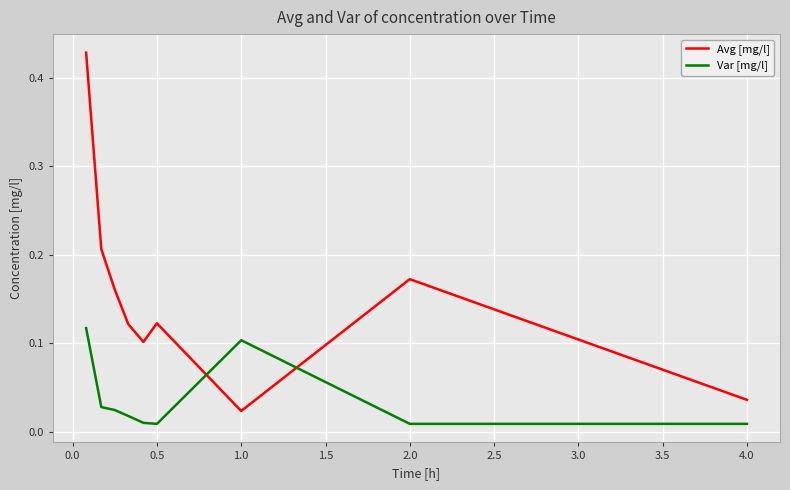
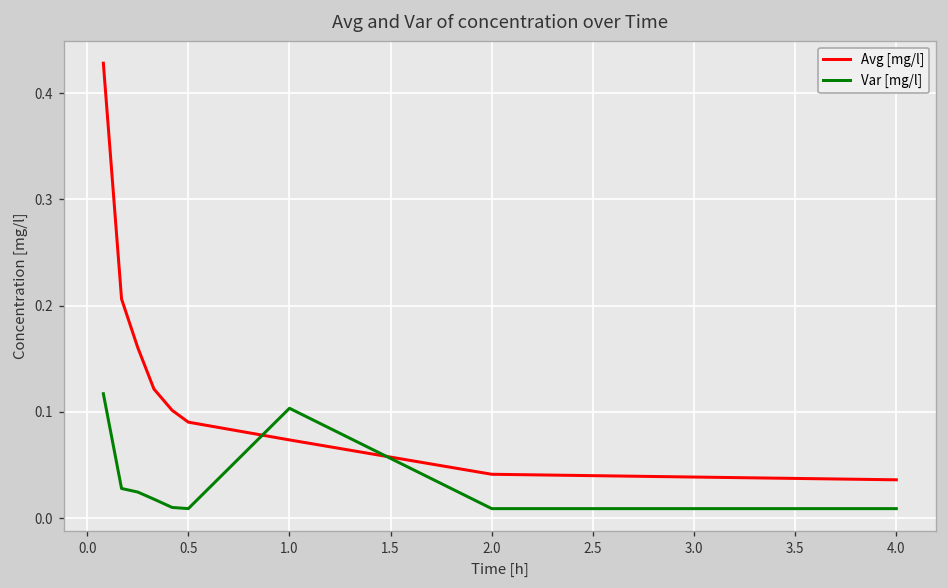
Avg [mg/l], 0.5: 0.12 -> 0.09
Avg [mg/l], 1.0: 0.02 -> 0.07
Avg [mg/l], 2.0: 0.17 -> 0.04
